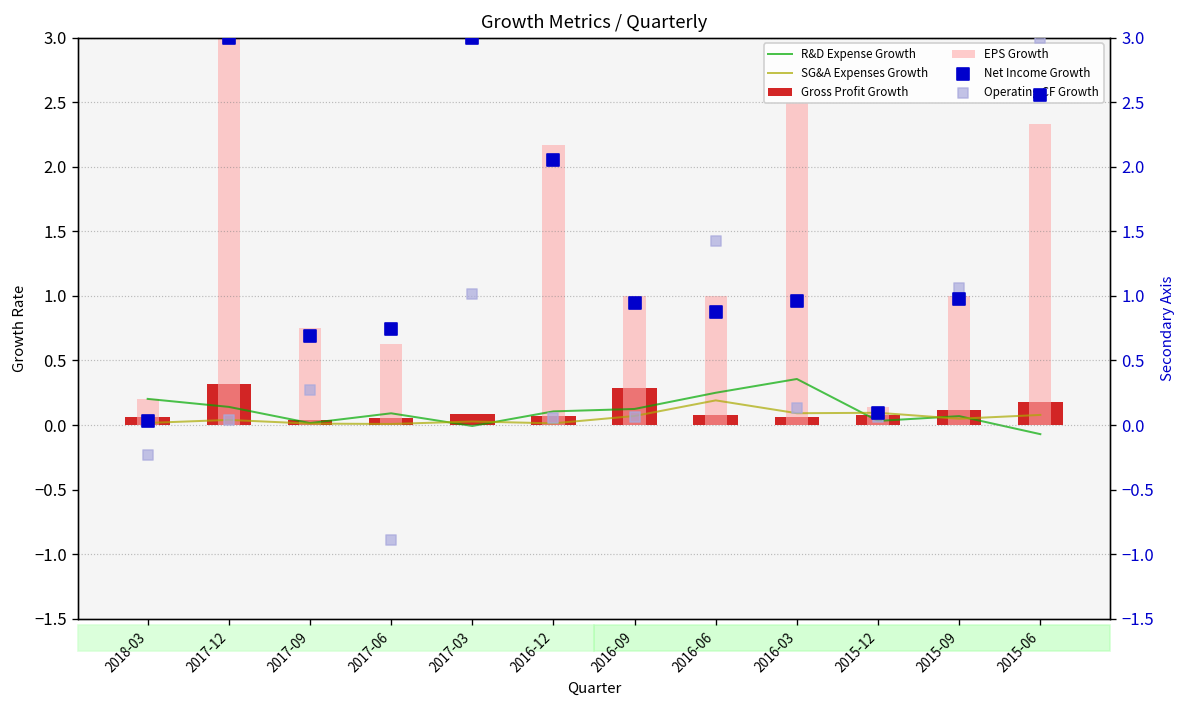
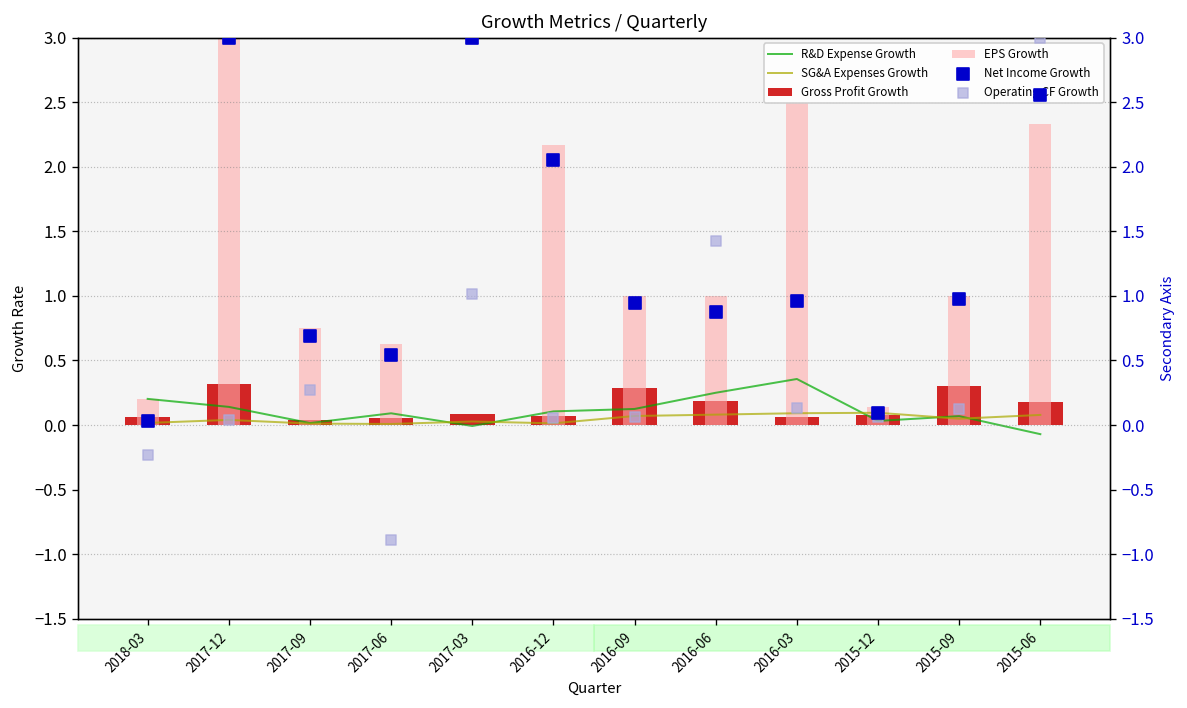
Gross Profit Growth, 2016-06: 0.07 -> 0.18
SG&A Expenses Growth, 2016-06: 0.19 -> 0.08
Gross Profit Growth, 2015-09: 0.12 -> 0.30
Net Income Growth, 2017-06: 0.74 -> 0.54
Operating CF Growth, 2015-09: 1.07 -> 0.12
